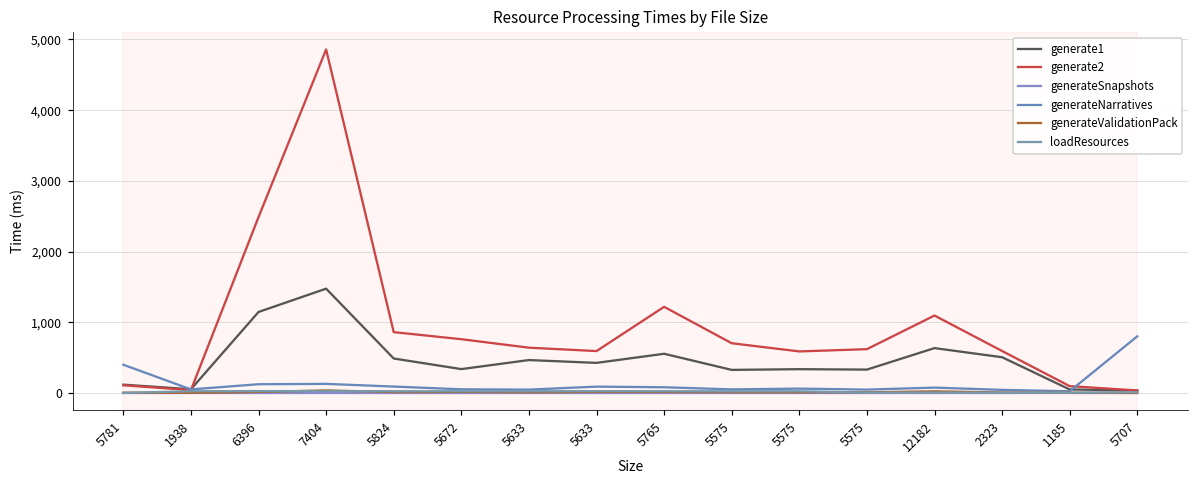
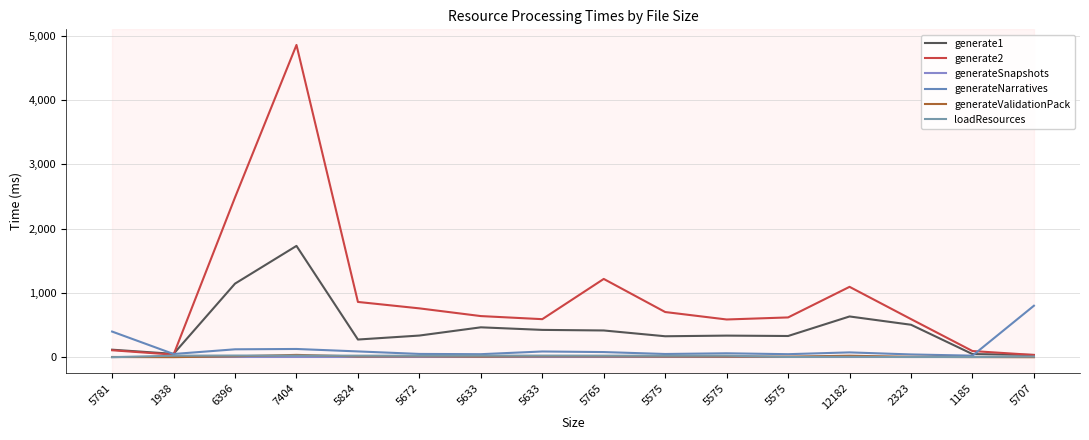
generate1, 7404: 1,500 -> 1,700
generate1, 5824: 500 -> 300
generate1, 5765: 600 -> 400
